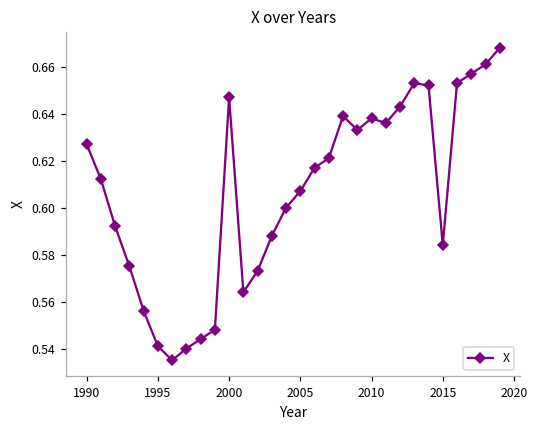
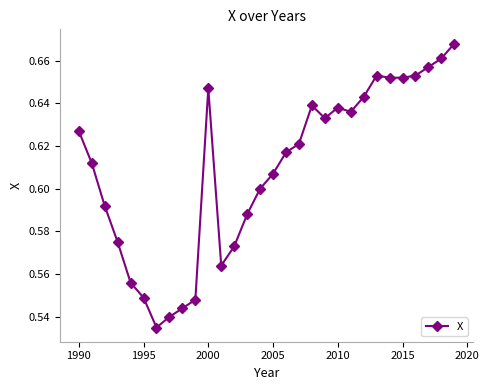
1995: 0.541 -> 0.549
2015: 0.584 -> 0.652
